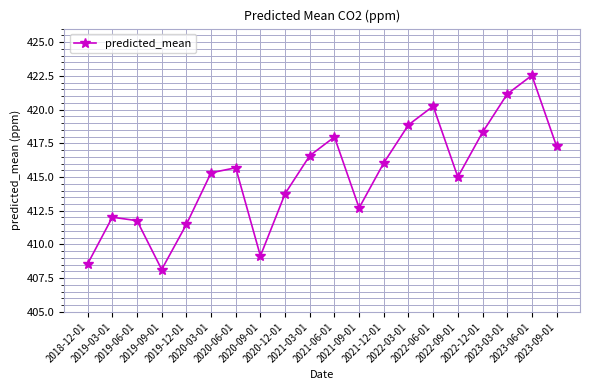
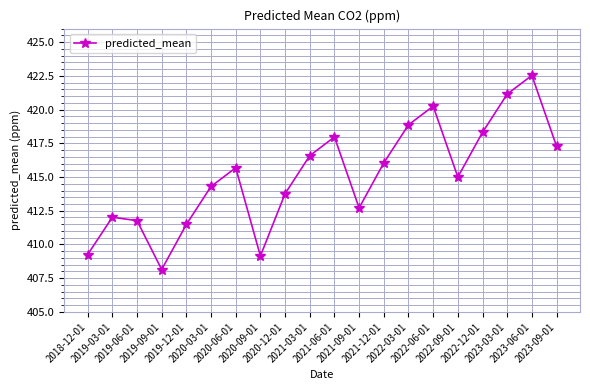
2018-12-01: 408.6 -> 409.3
2020-03-01: 415.3 -> 414.3
